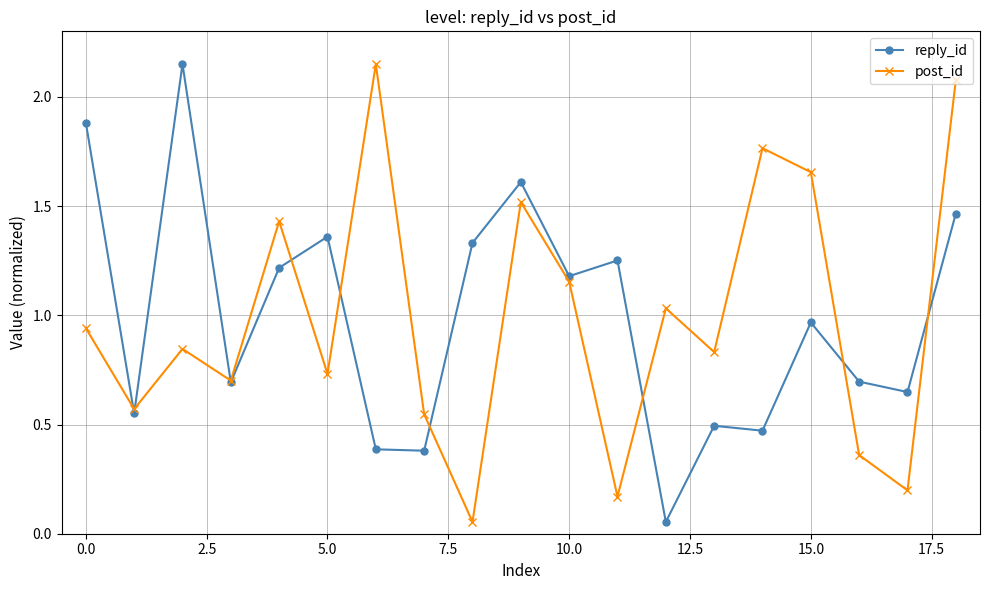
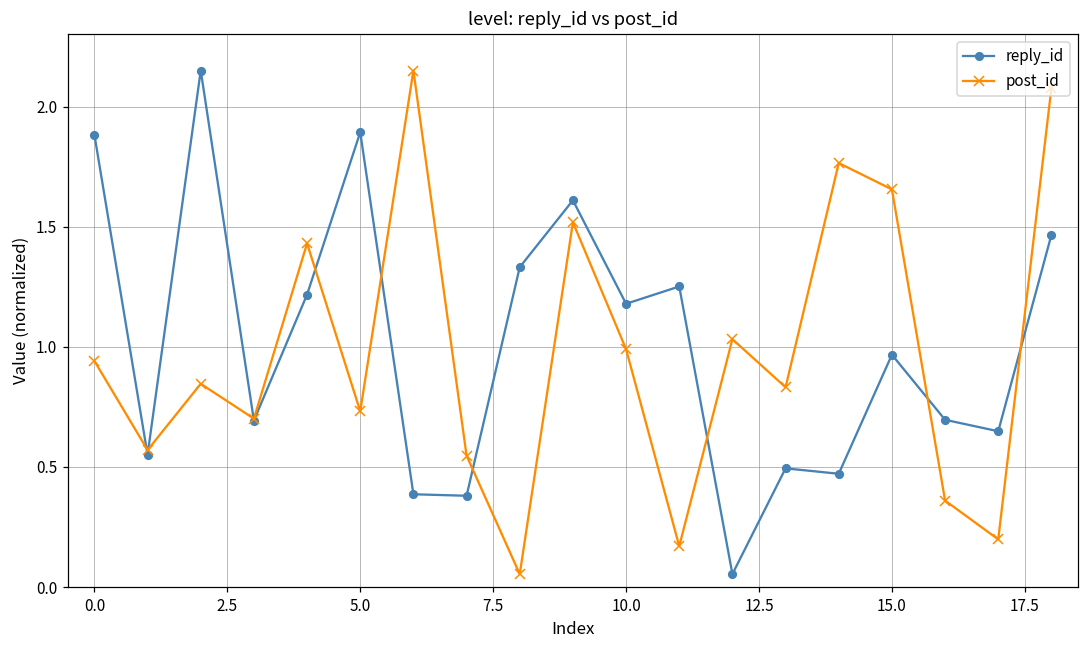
reply_id, 5.0: 1.36 -> 1.89
post_id, 10.0: 1.15 -> 0.99
